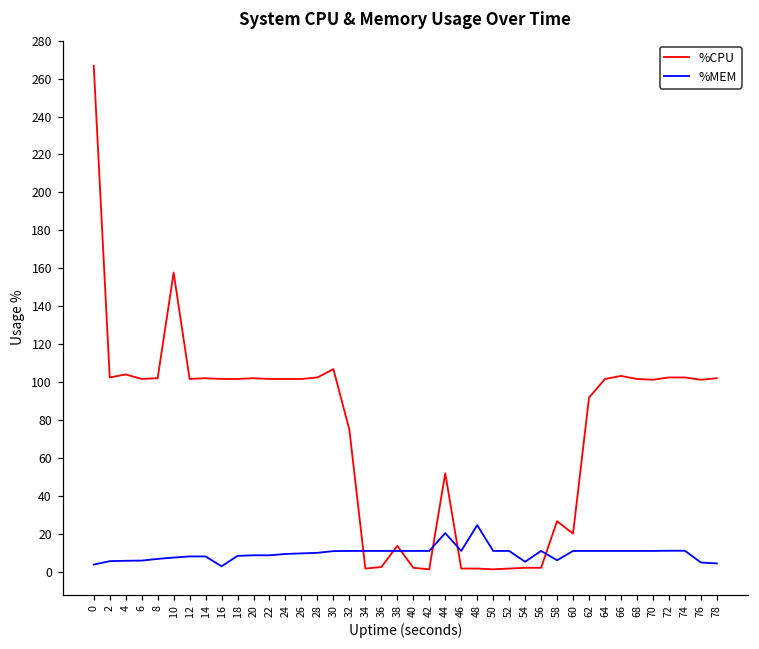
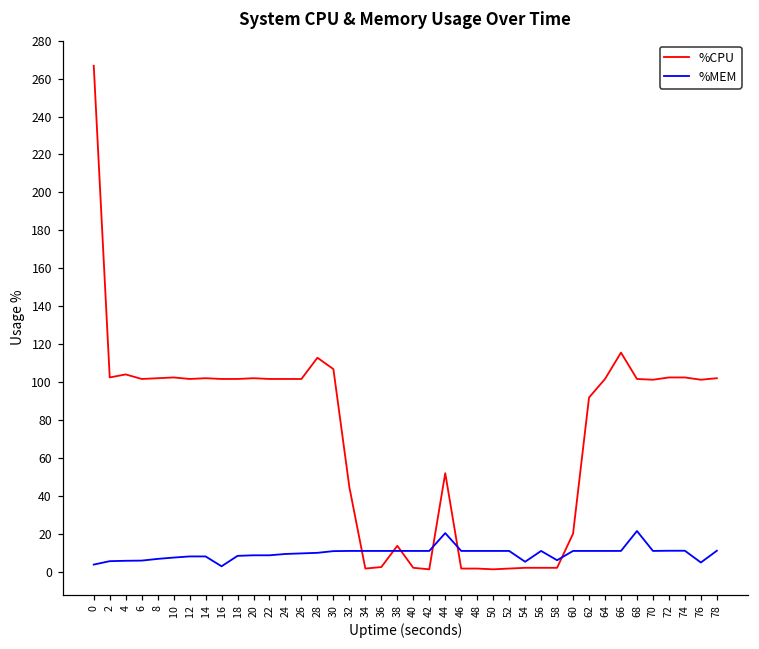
%CPU, 10: 158 -> 102
%CPU, 28: 102 -> 113
%CPU, 32: 75 -> 45
%MEM, 48: 25 -> 11
%CPU, 58: 27 -> 2
%CPU, 66: 103 -> 116
%MEM, 68: 11 -> 21
%MEM, 78: 4 -> 11
